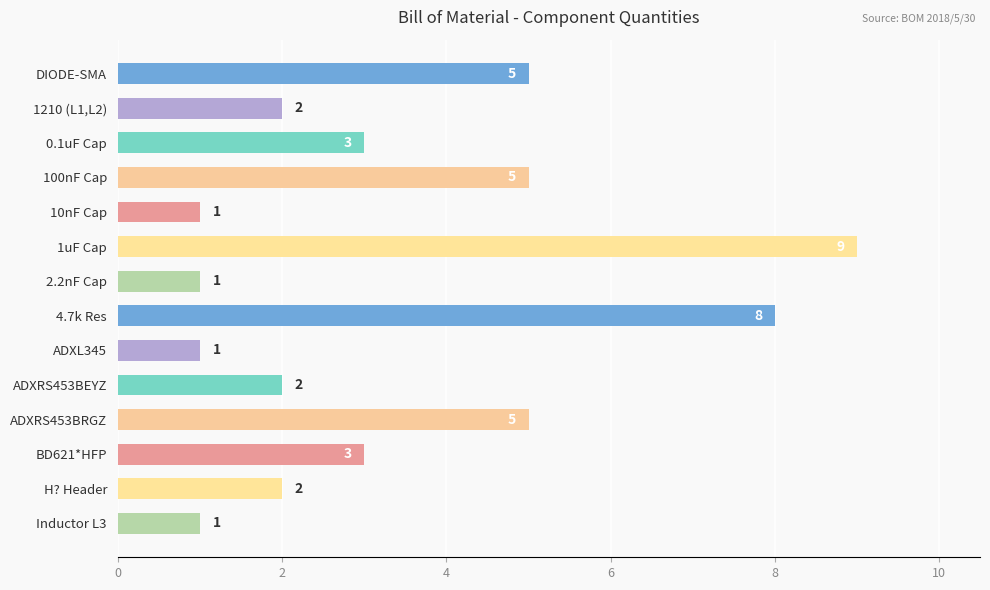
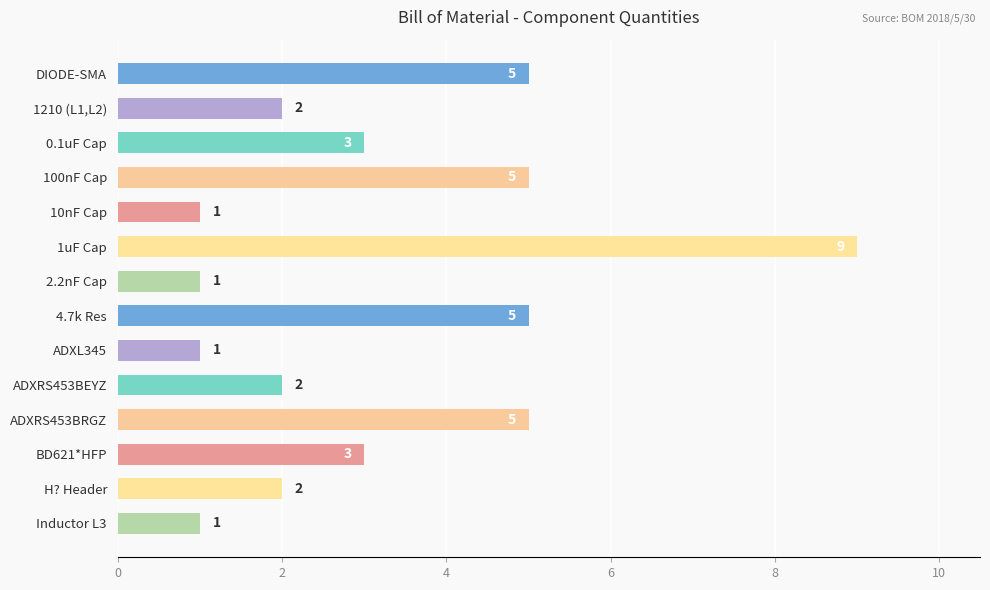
4.7k Res: 8 -> 5
